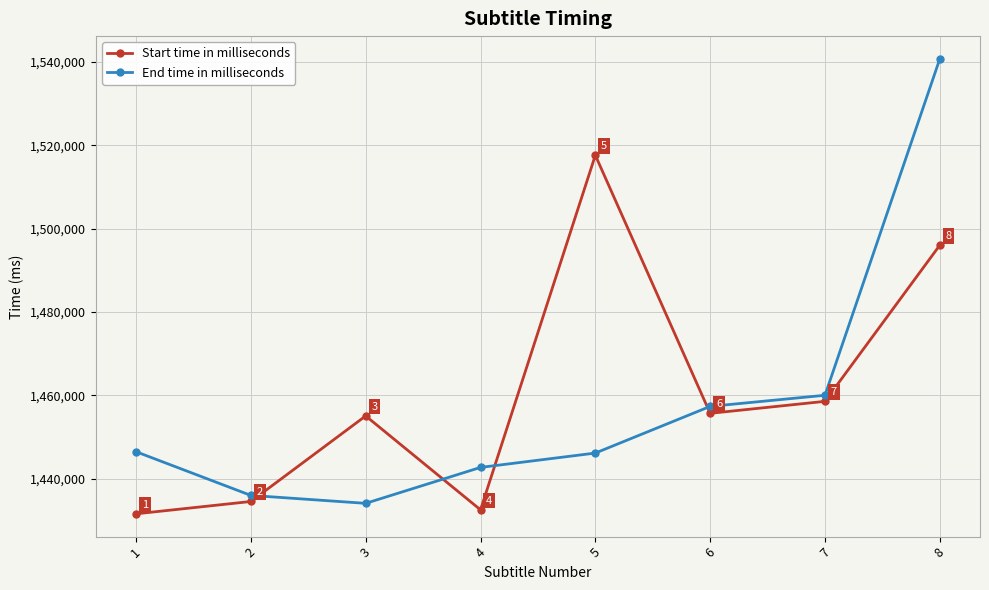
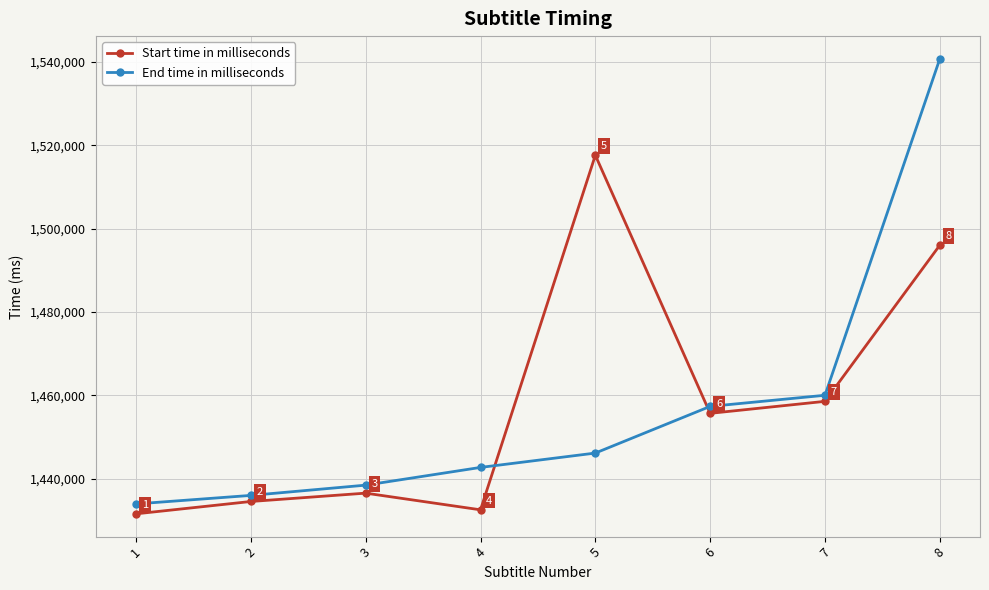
End time in milliseconds, 1: 1,446,000 -> 1,434,000
Start time in milliseconds, 3: 1,455,000 -> 1,437,000
End time in milliseconds, 3: 1,434,000 -> 1,438,000
